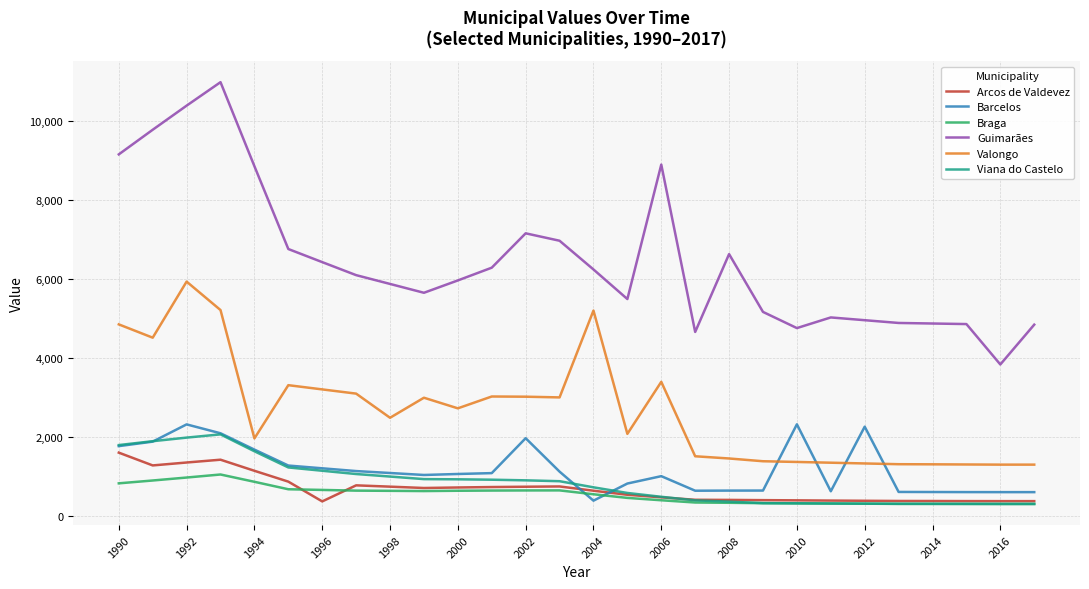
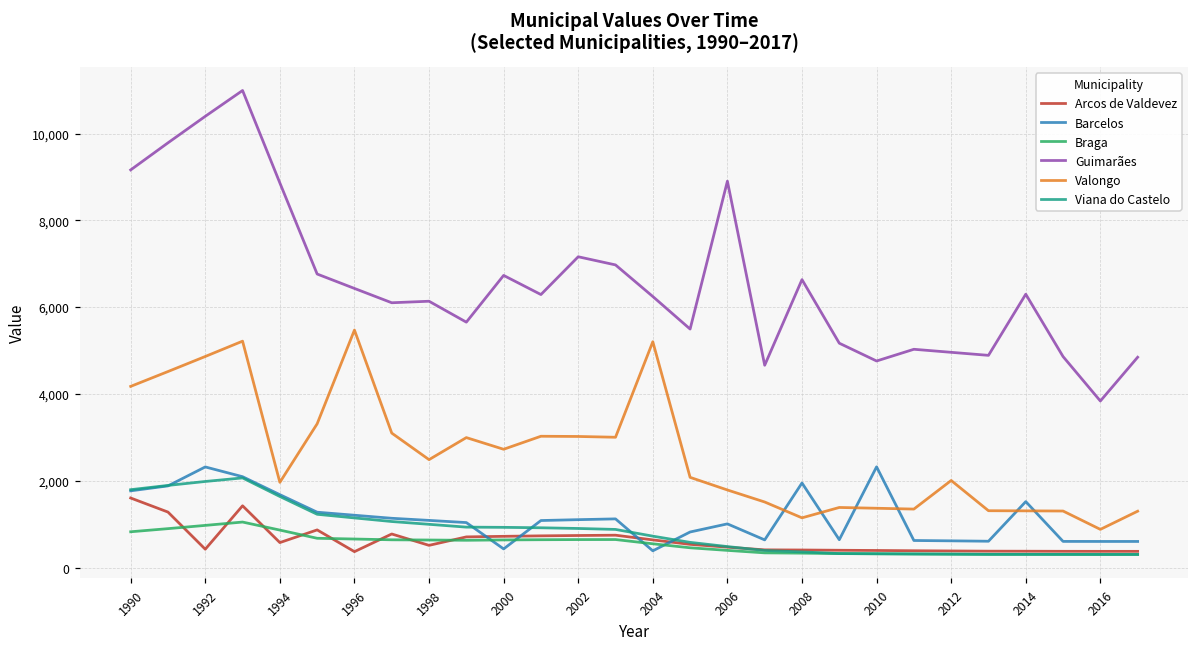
Valongo, 1990: 4,900 -> 4,200
Arcos de Valdevez, 1992: 1,400 -> 400
Valongo, 1992: 5,900 -> 4,900
Arcos de Valdevez, 1994: 1,100 -> 600
Valongo, 1996: 3,200 -> 5,500
Arcos de Valdevez, 1998: 700 -> 500
Guimarães, 1998: 5,900 -> 6,100
Barcelos, 2000: 1,100 -> 400
Guimarães, 2000: 6,000 -> 6,700
Barcelos, 2002: 2,000 -> 1,100
Valongo, 2006: 3,400 -> 1,800
Barcelos, 2008: 600 -> 1,900
Valongo, 2008: 1,500 -> 1,100
Barcelos, 2012: 2,300 -> 600
Valongo, 2012: 1,300 -> 2,000
Barcelos, 2014: 600 -> 1,500
Guimarães, 2014: 4,900 -> 6,300
Valongo, 2016: 1,300 -> 900
